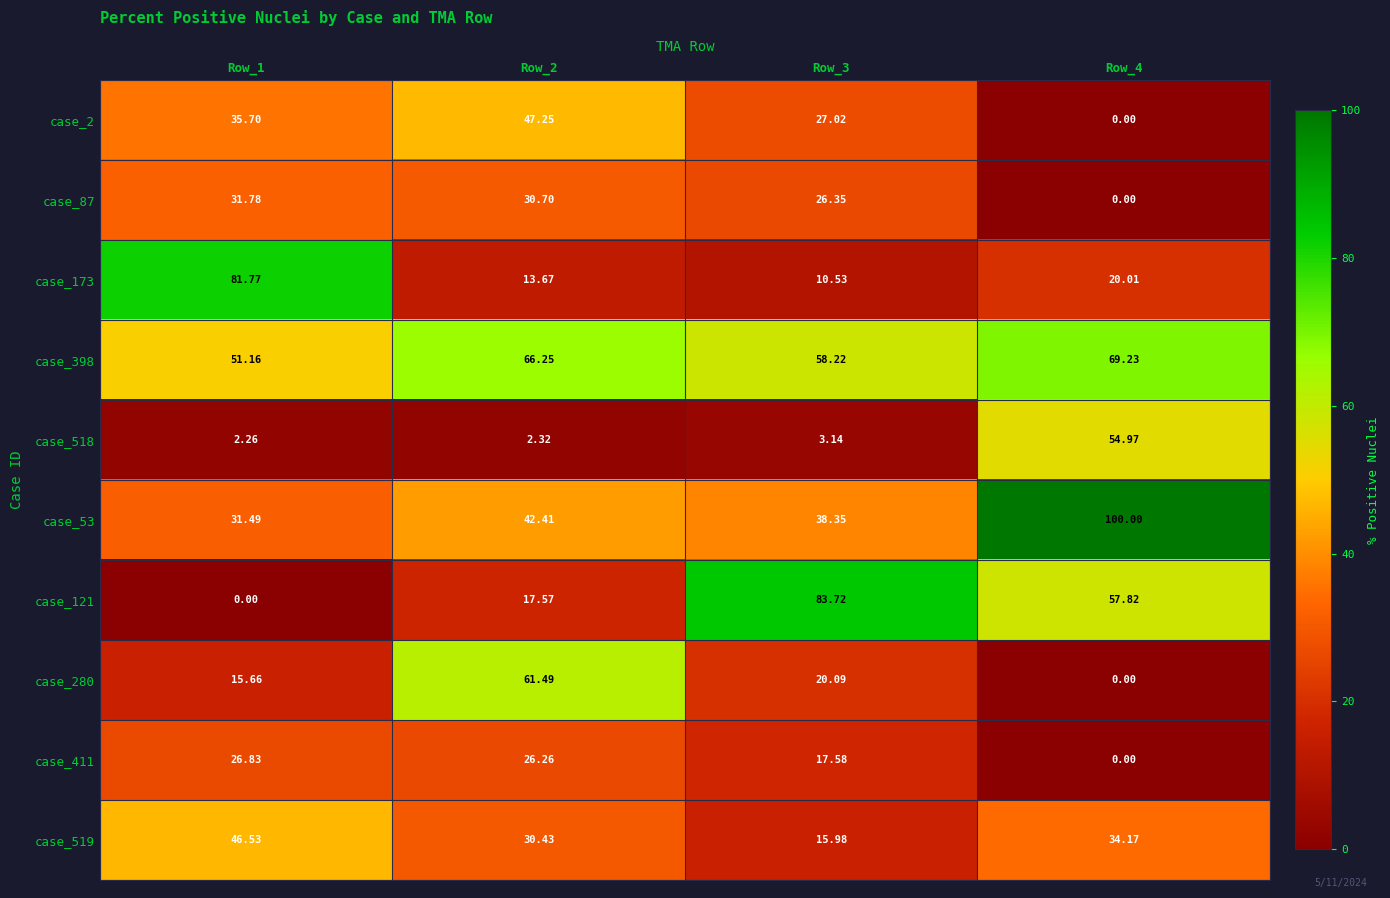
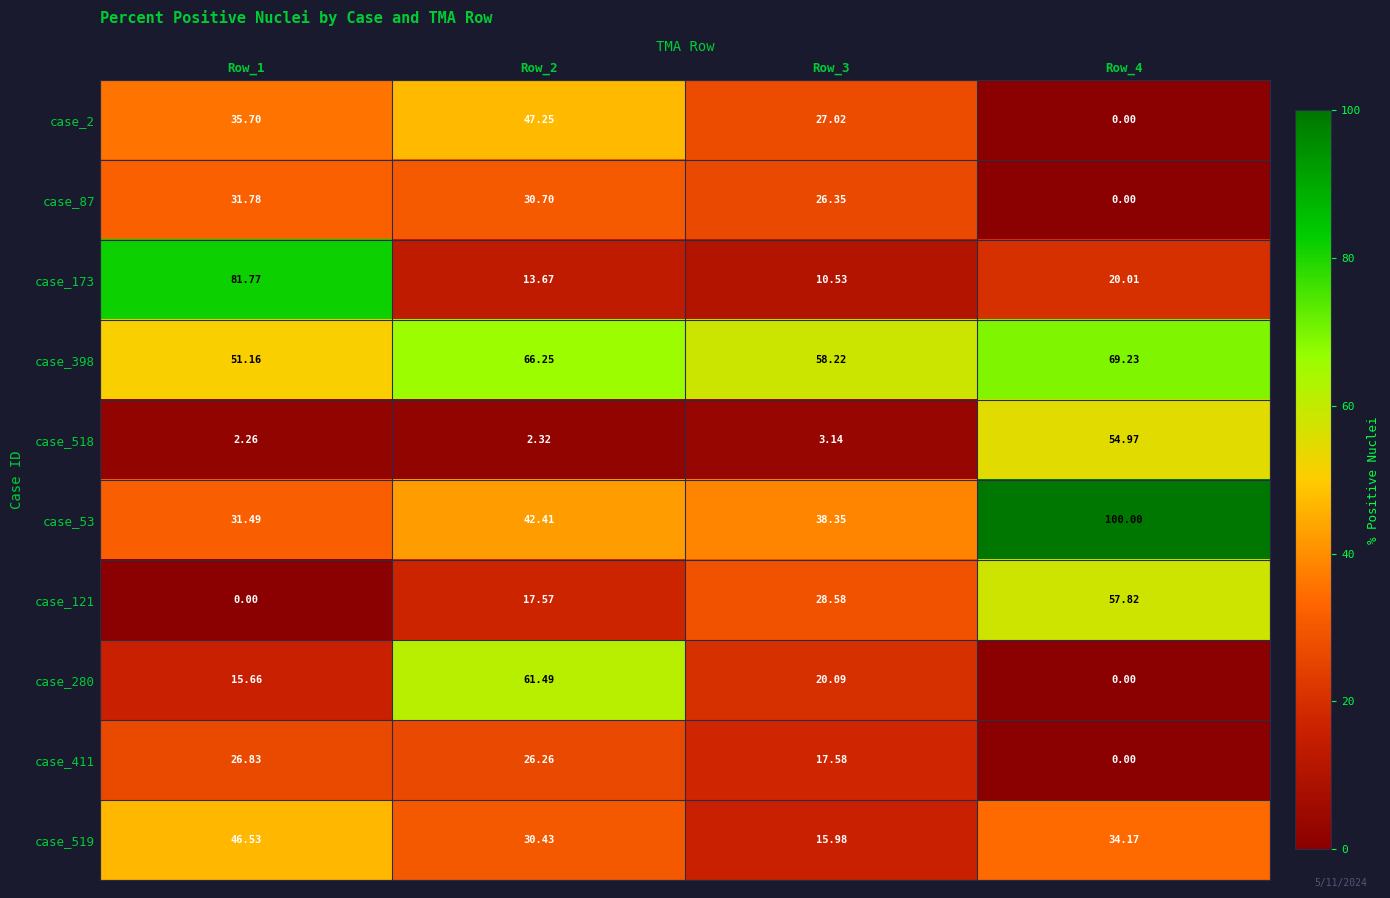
case_121, Row_3: 83.72 -> 28.58
